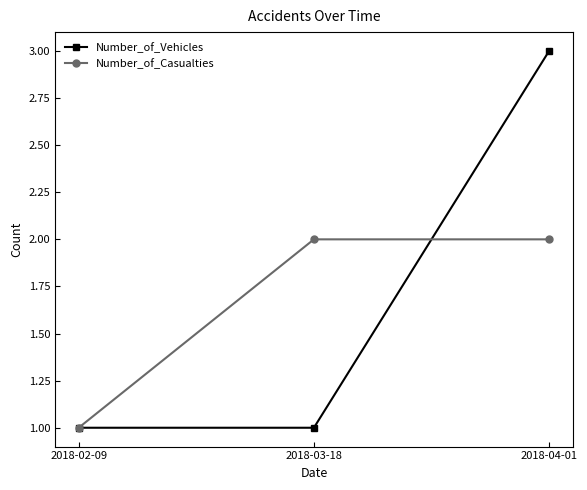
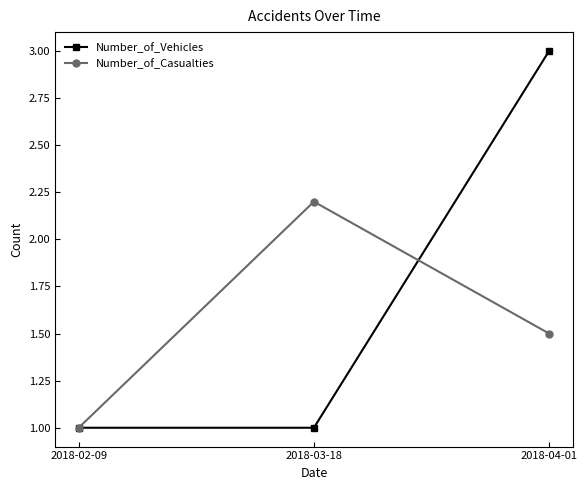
Number_of_Casualties, 2018-03-18: 2.0 -> 2.2
Number_of_Casualties, 2018-04-01: 2.0 -> 1.5
